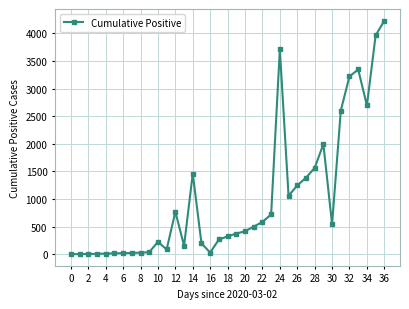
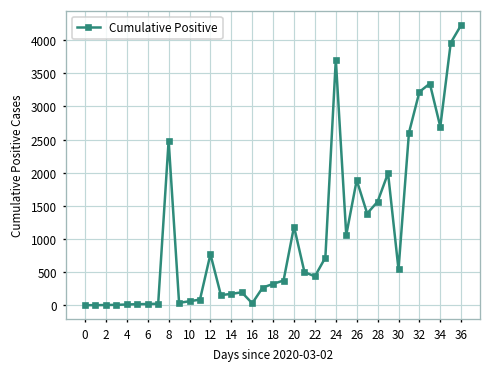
8: 0 -> 2500
10: 200 -> 100
14: 1500 -> 200
20: 400 -> 1200
22: 600 -> 400
26: 1200 -> 1900
